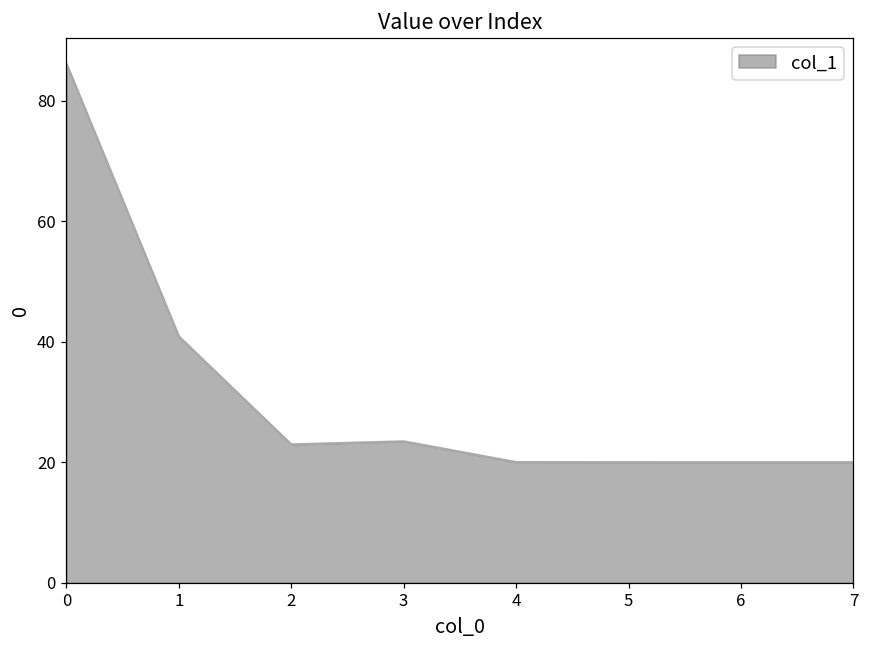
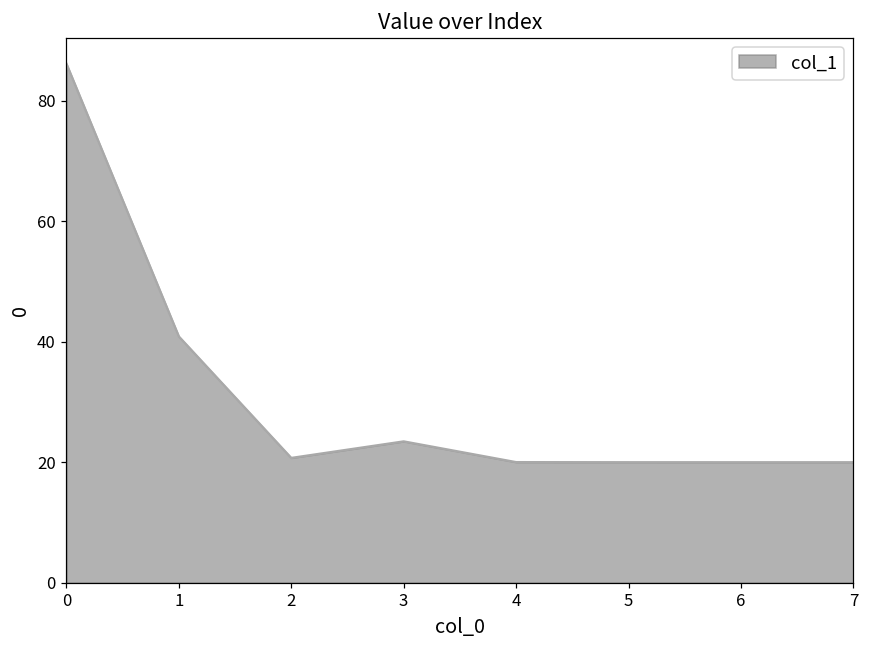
2: 23 -> 21
